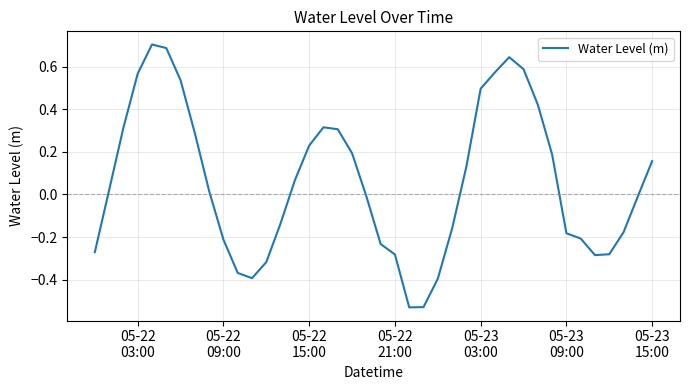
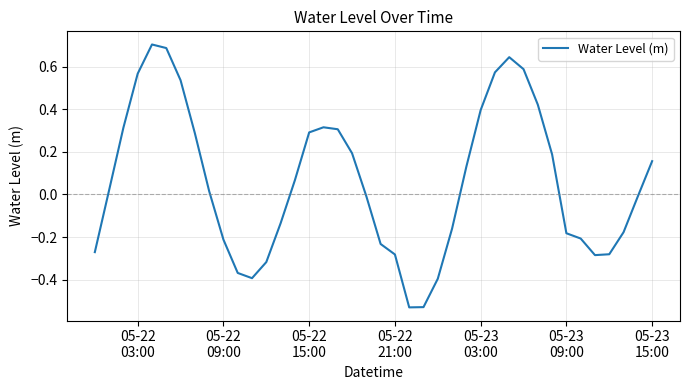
05-22 15:00: 0.23 -> 0.29
05-23 03:00: 0.50 -> 0.40
